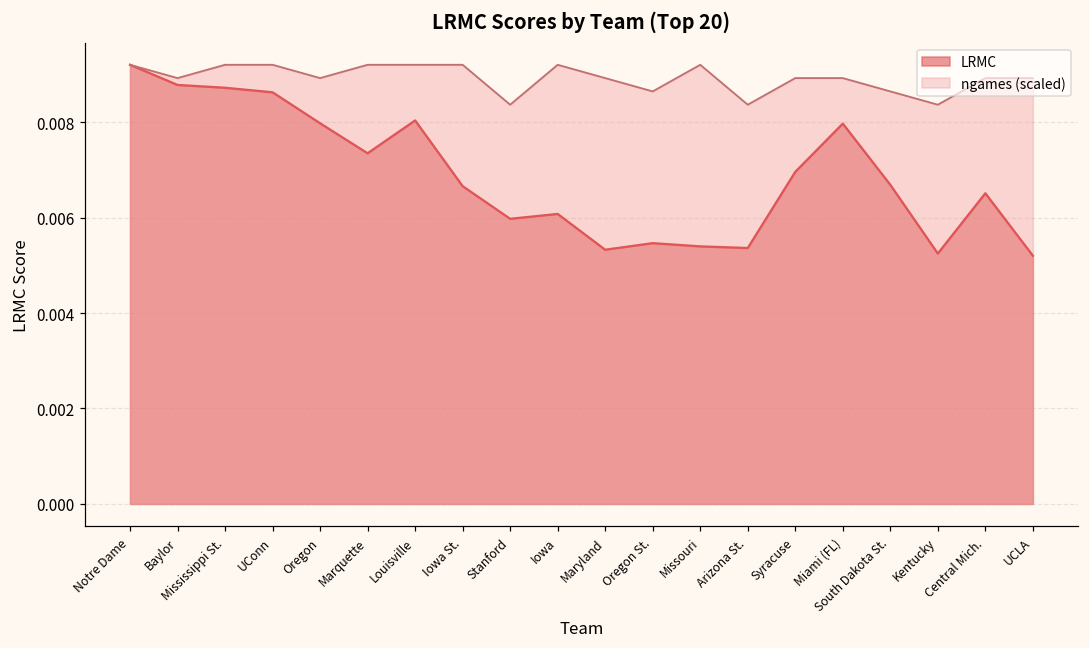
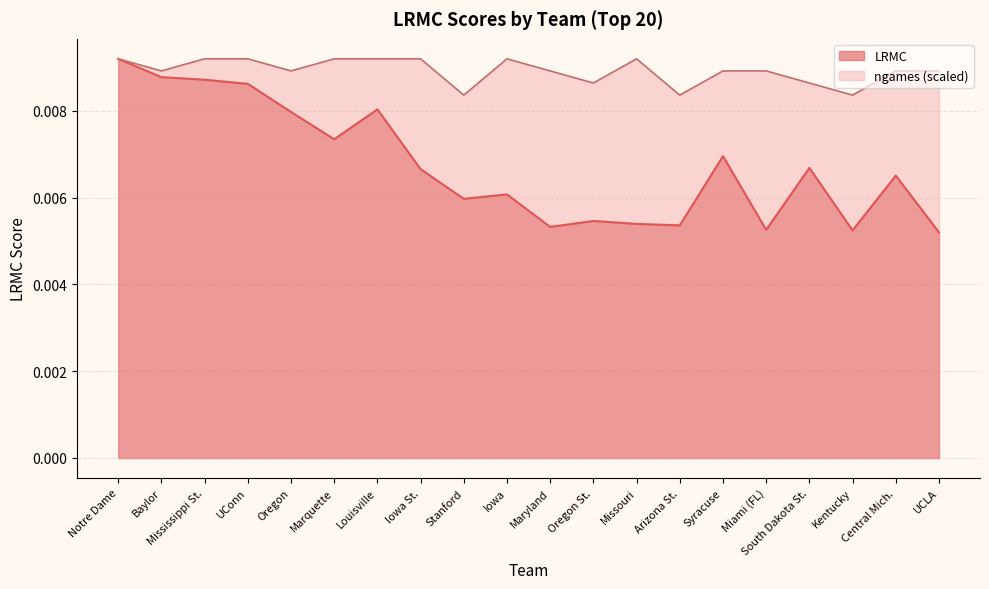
LRMC, Miami (FL): 0.0080 -> 0.0053
